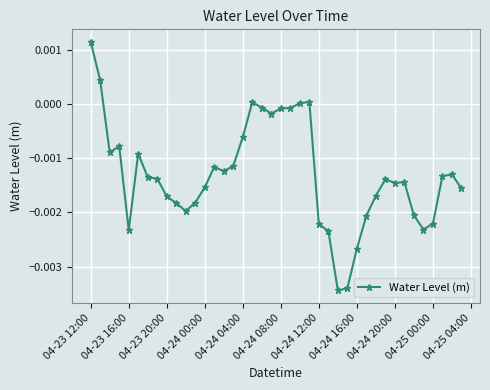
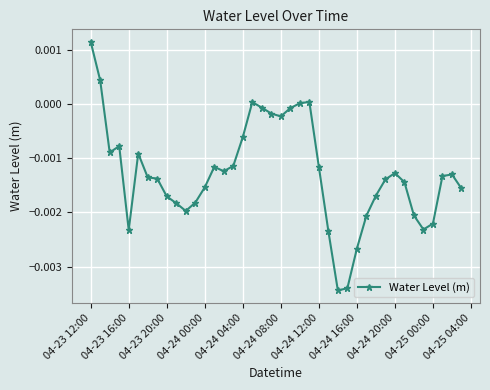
04-24 08:00: -0.0001 -> -0.0002
04-24 12:00: -0.0022 -> -0.0012
04-24 20:00: -0.0015 -> -0.0013
